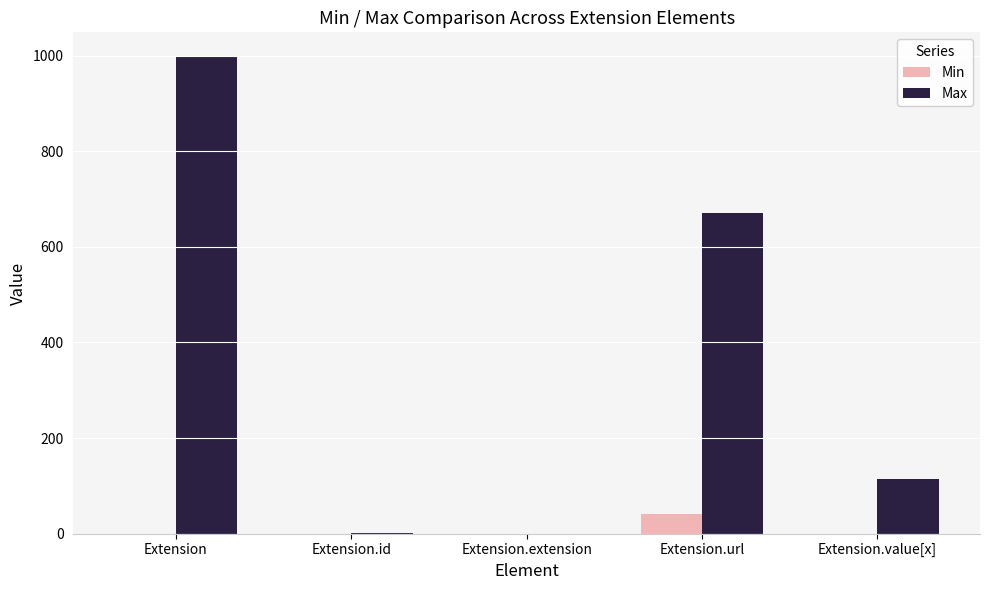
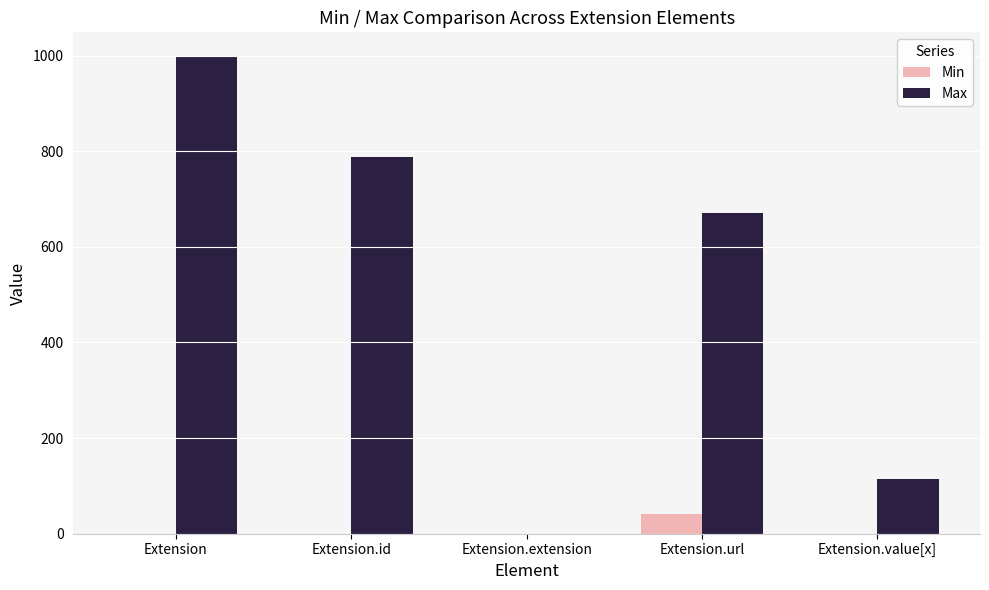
Max, Extension.id: 0 -> 790
